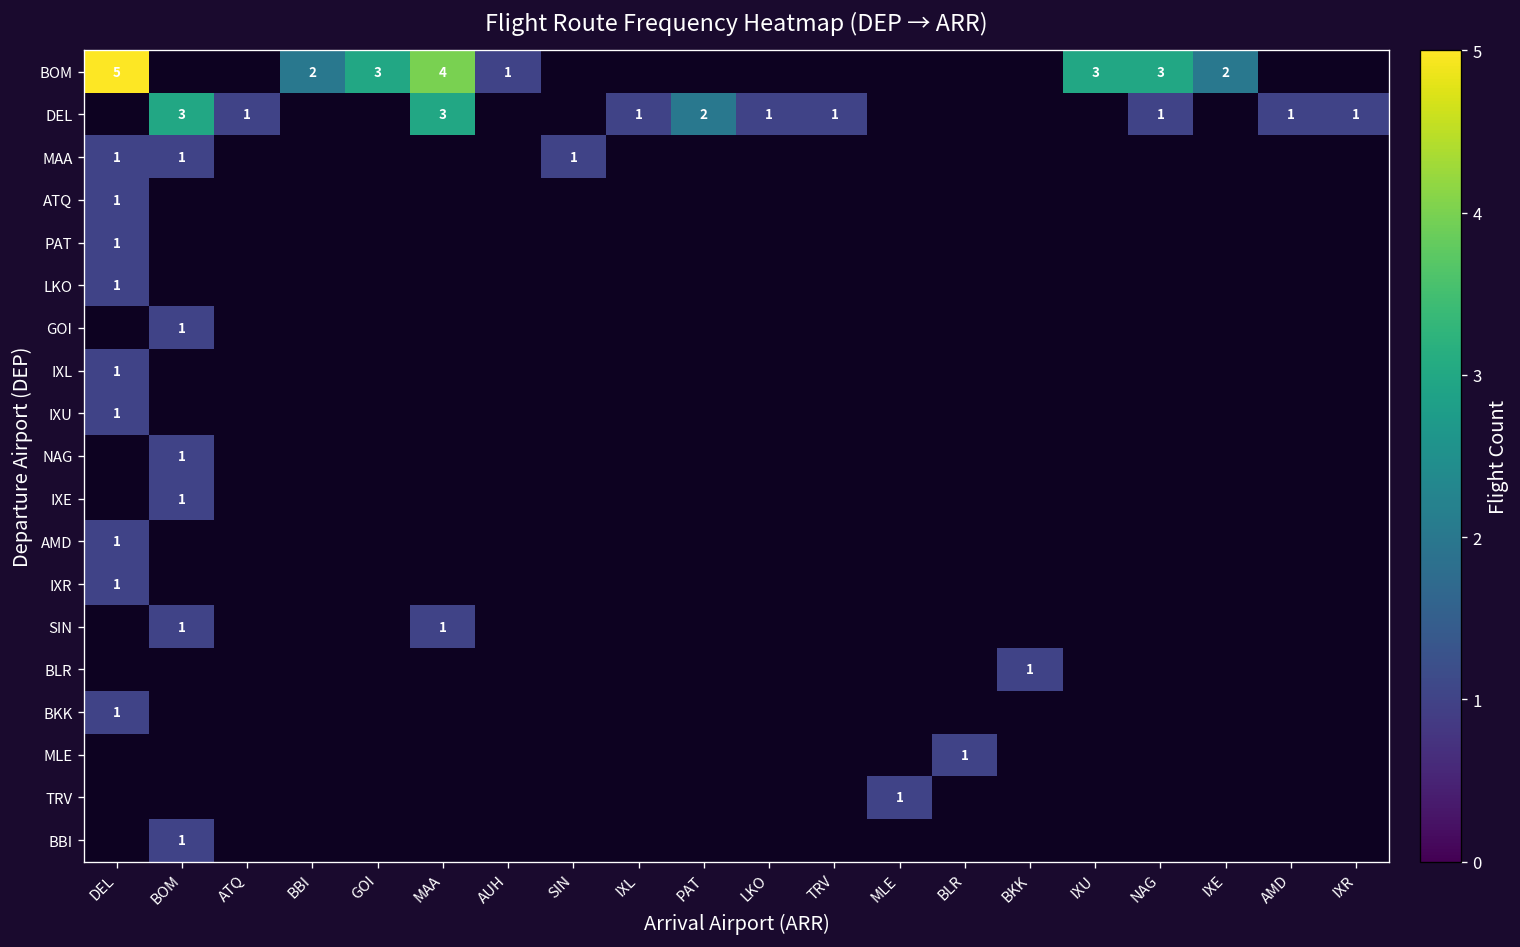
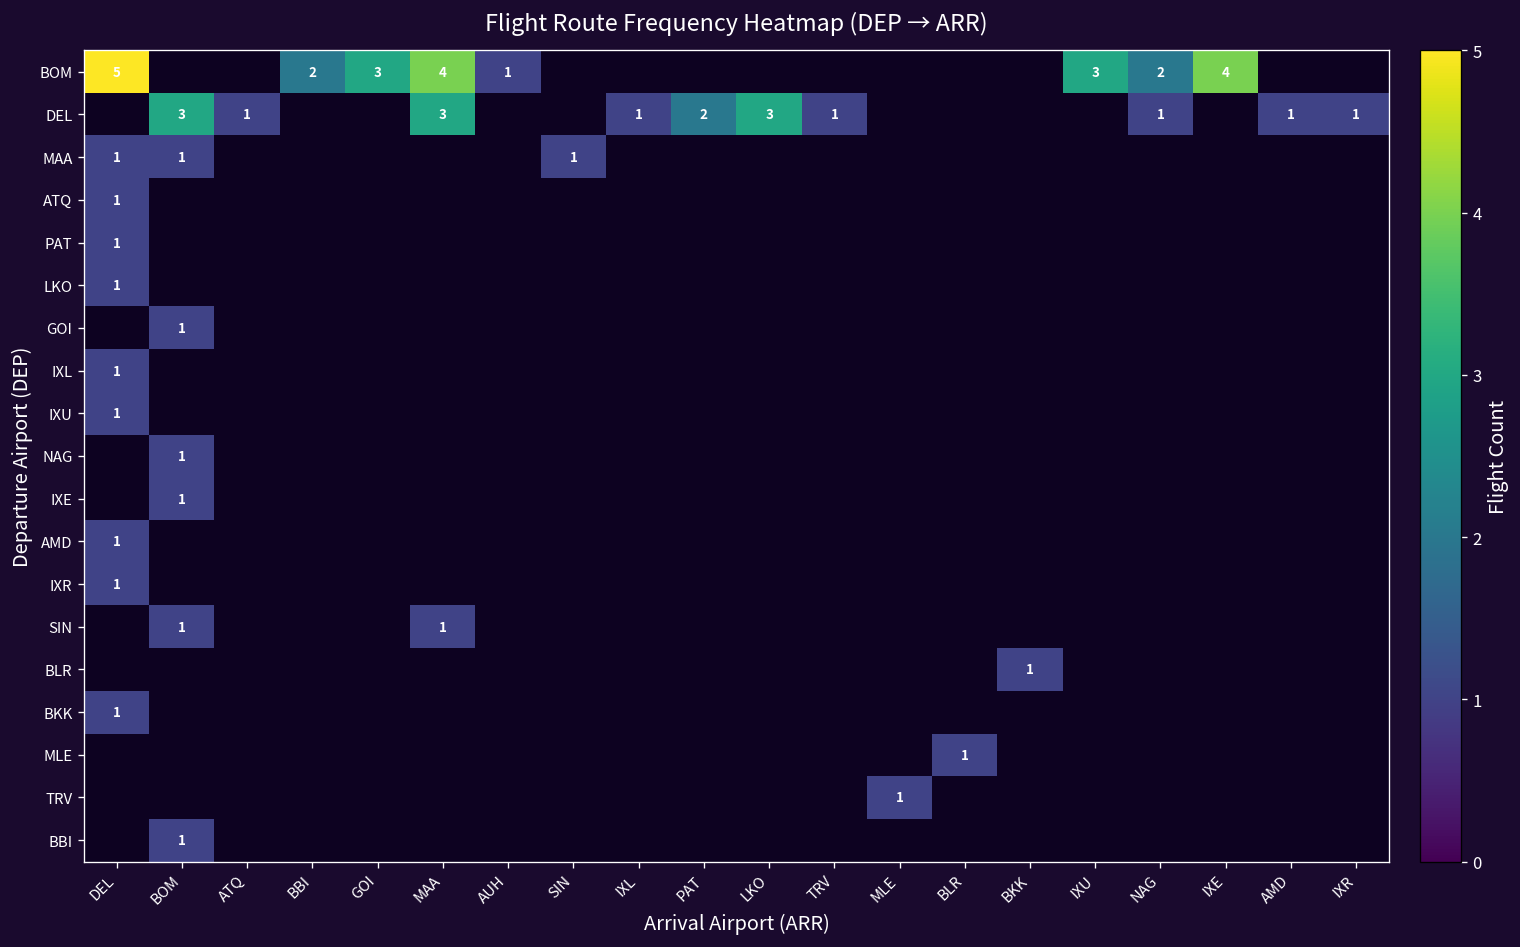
BOM, NAG: 3 -> 2
BOM, IXE: 2 -> 4
DEL, LKO: 1 -> 3
